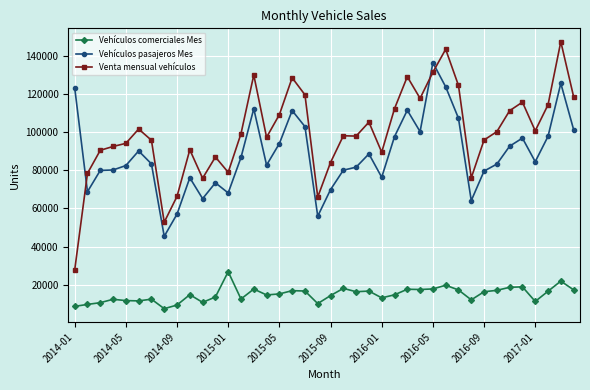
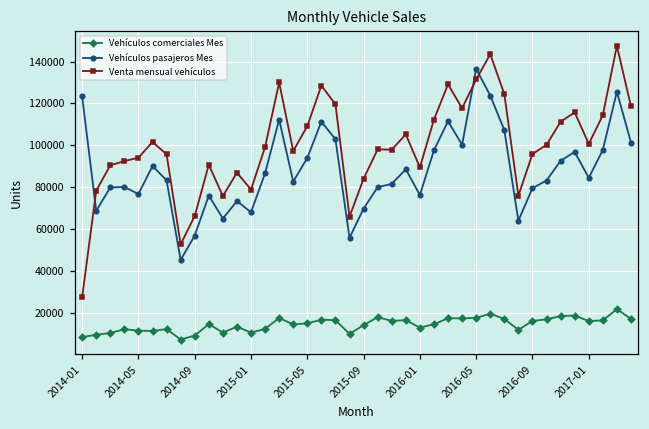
Vehículos pasajeros Mes, 2014-05: 82000 -> 77000
Vehículos comerciales Mes, 2015-01: 27000 -> 11000
Vehículos comerciales Mes, 2017-01: 11000 -> 16000
